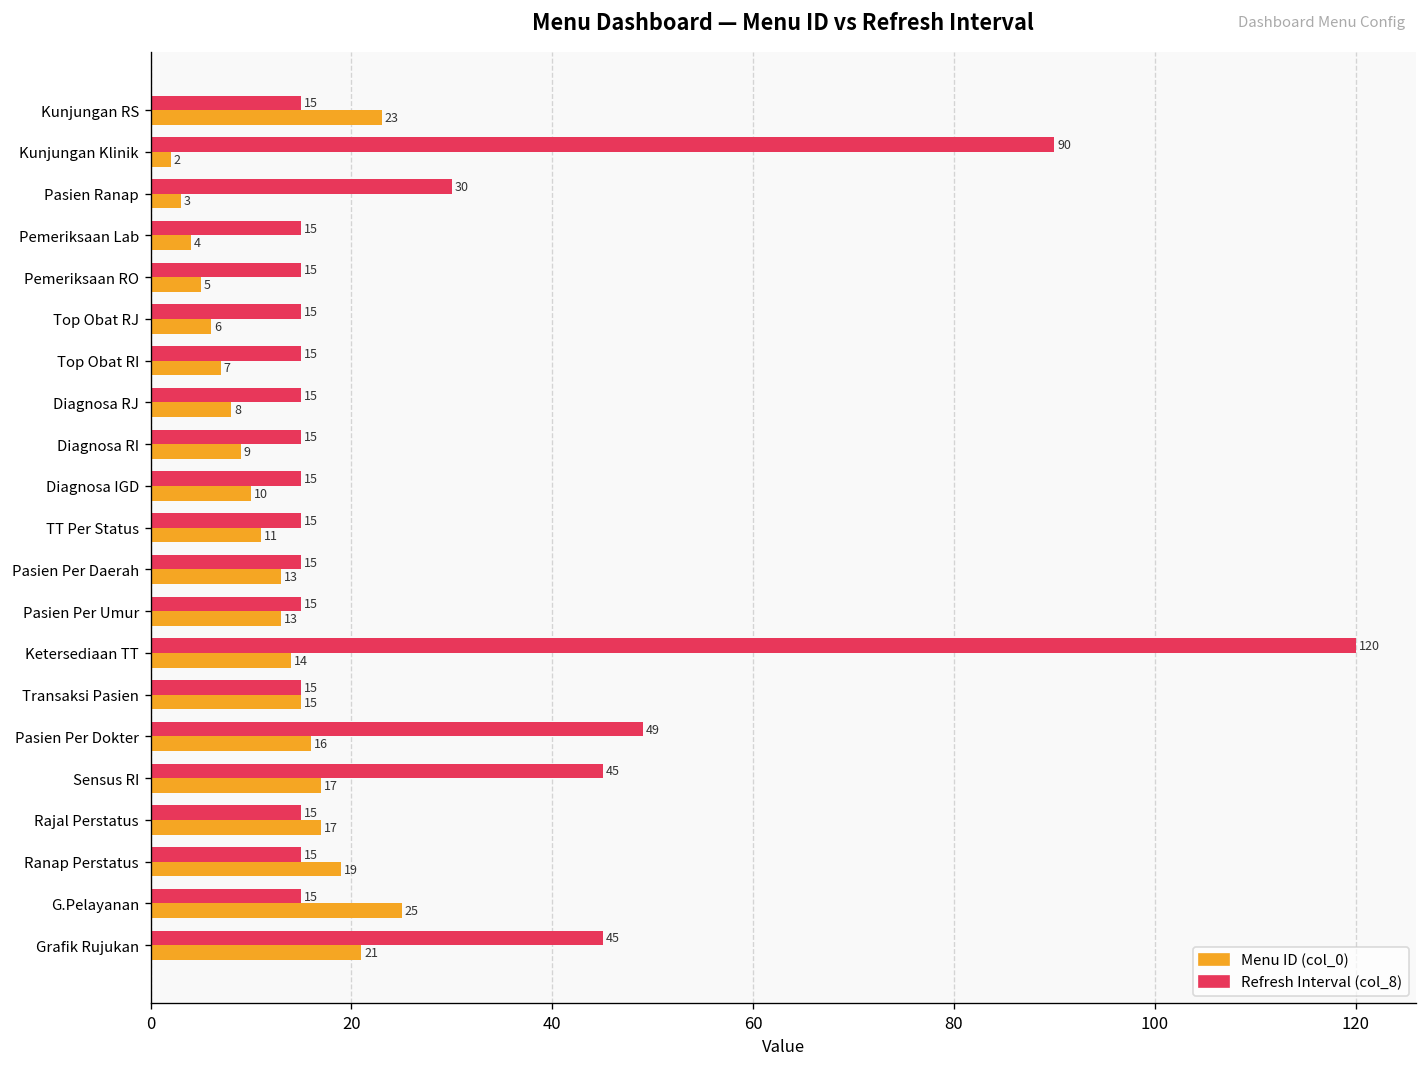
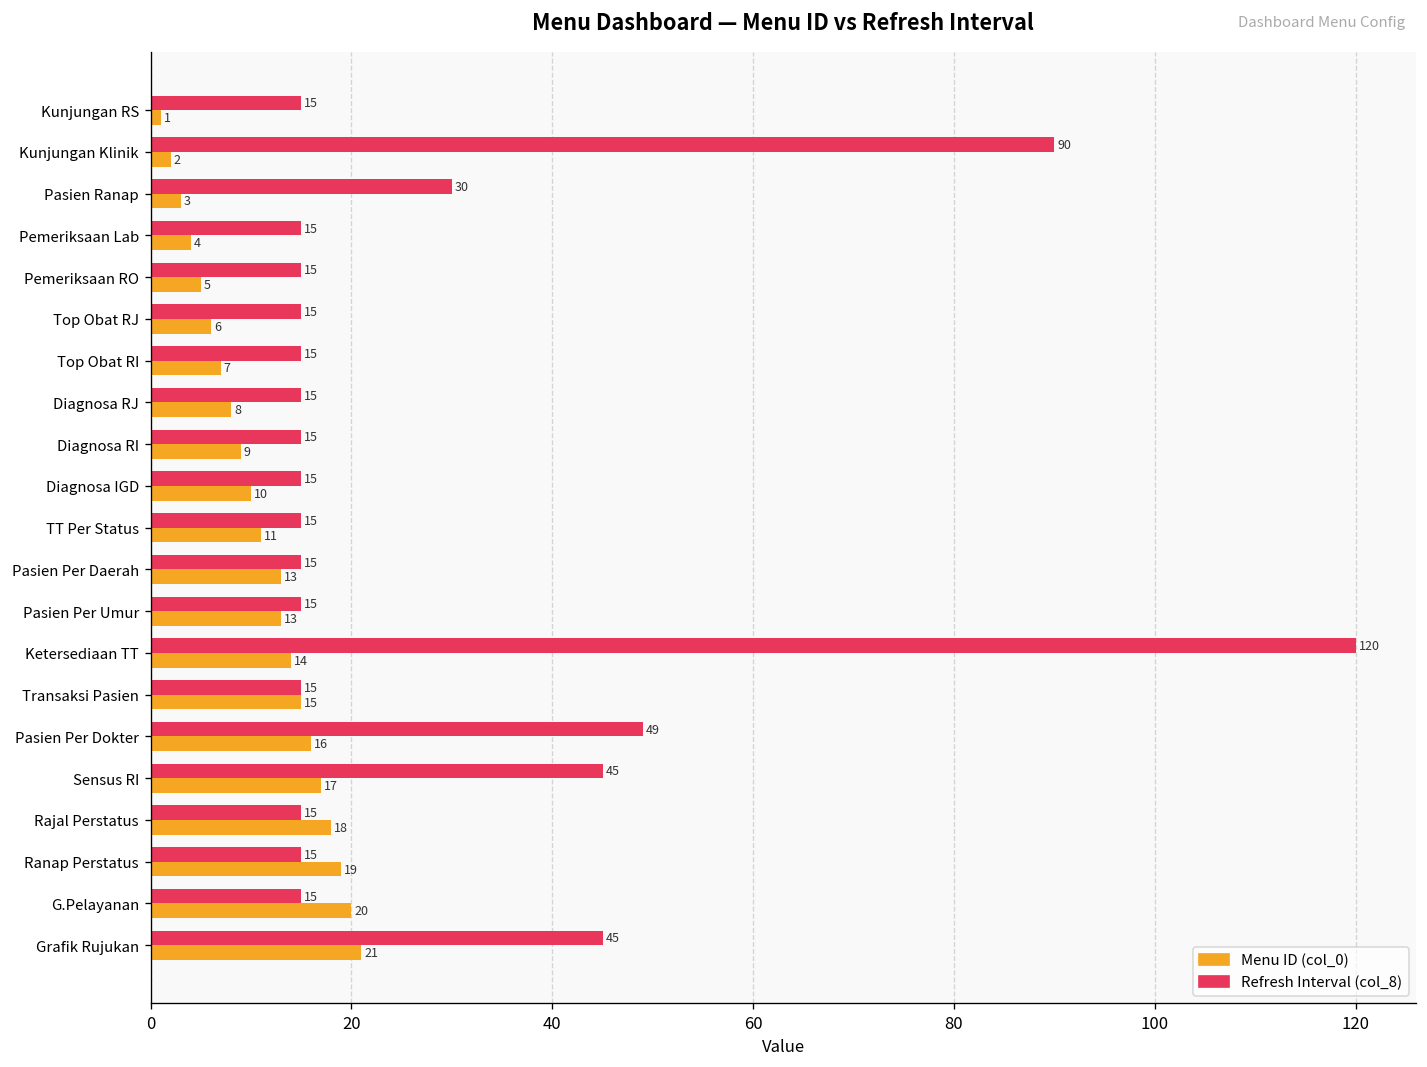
Menu ID (col_0), Kunjungan RS: 23 -> 1
Menu ID (col_0), Rajal Perstatus: 17 -> 18
Menu ID (col_0), G.Pelayanan: 25 -> 20
